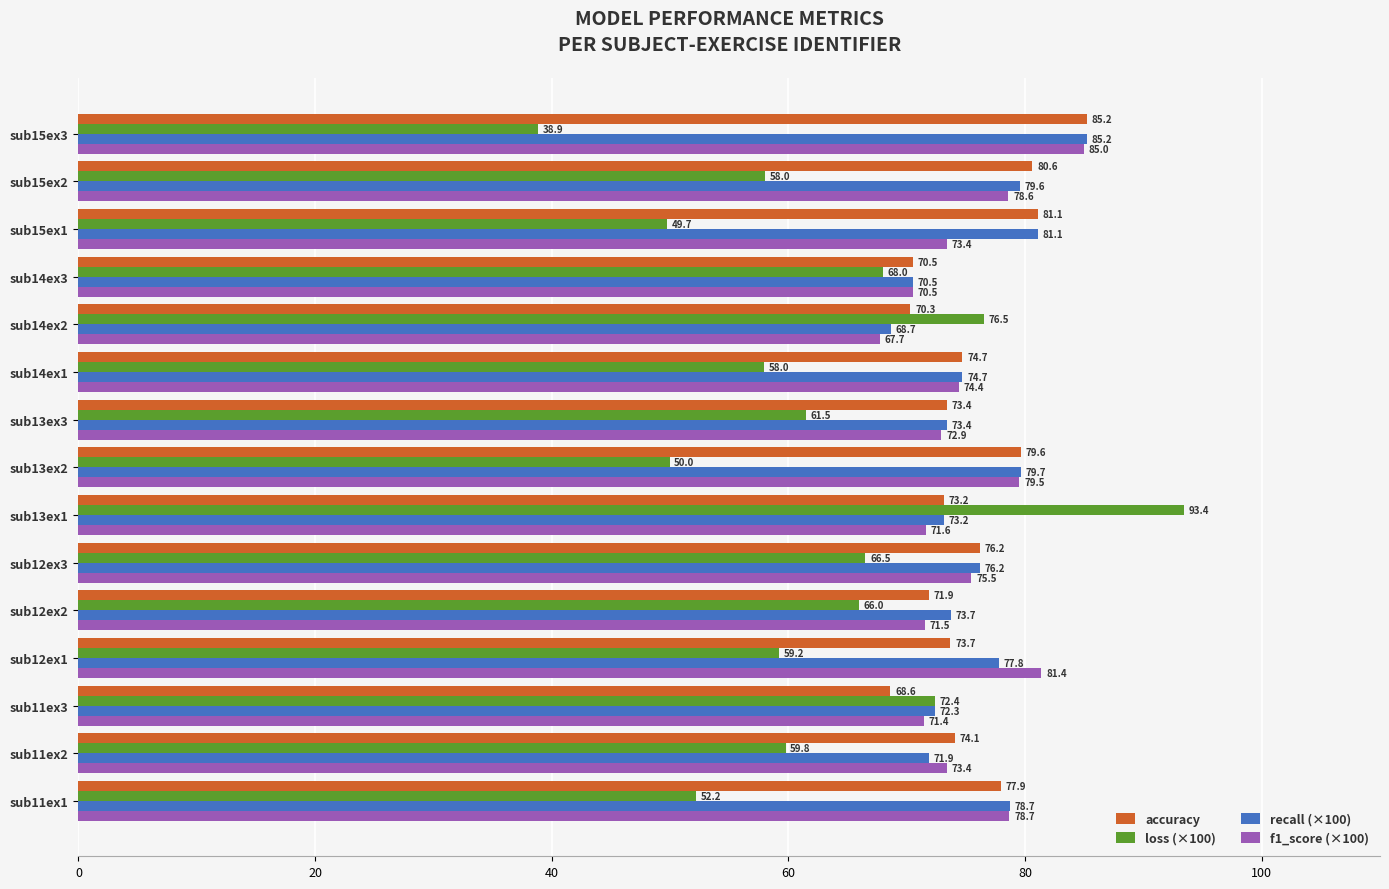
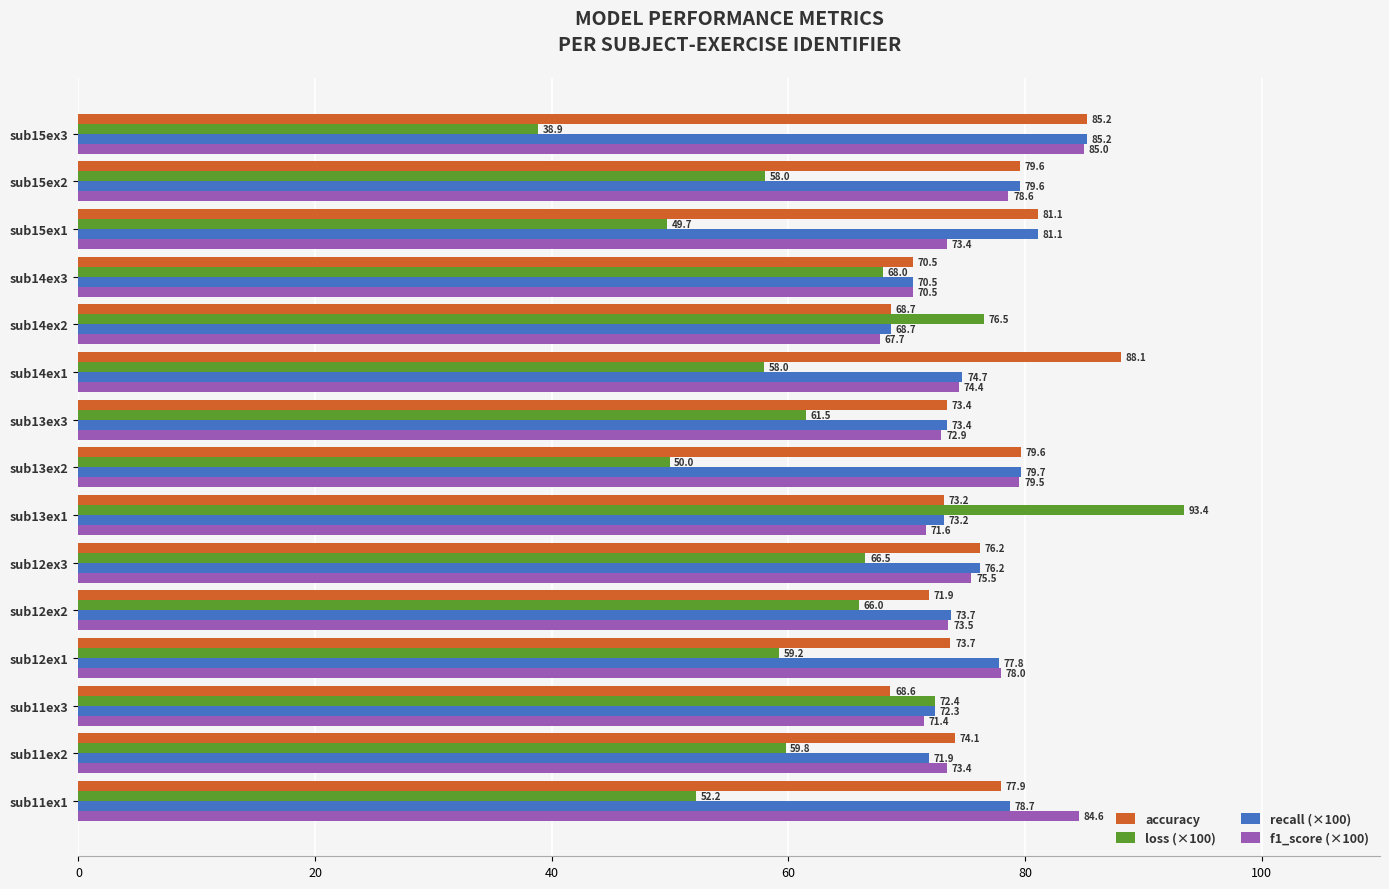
accuracy, sub15ex2: 80.6 -> 79.6
accuracy, sub14ex2: 70.3 -> 68.7
accuracy, sub14ex1: 74.7 -> 88.1
f1_score (×100), sub12ex2: 71.5 -> 73.5
f1_score (×100), sub12ex1: 81.4 -> 78.0
f1_score (×100), sub11ex1: 78.7 -> 84.6
